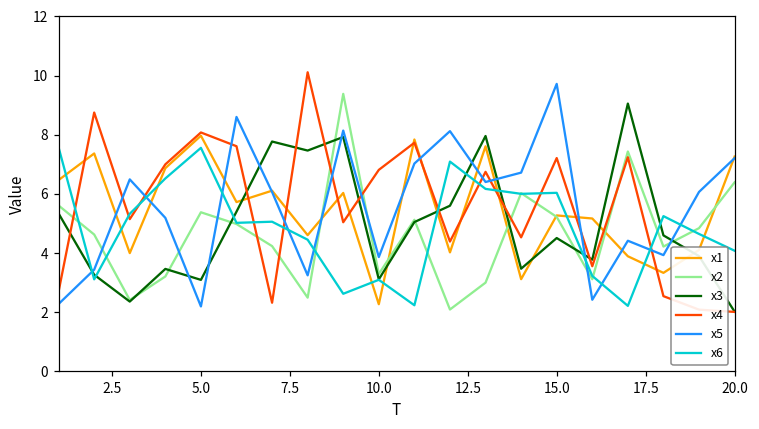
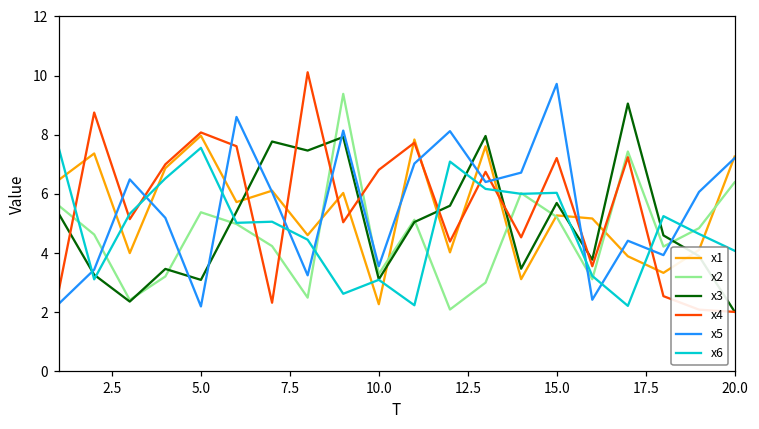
x5, 10.0: 3.9 -> 3.6
x3, 15.0: 4.5 -> 5.7
